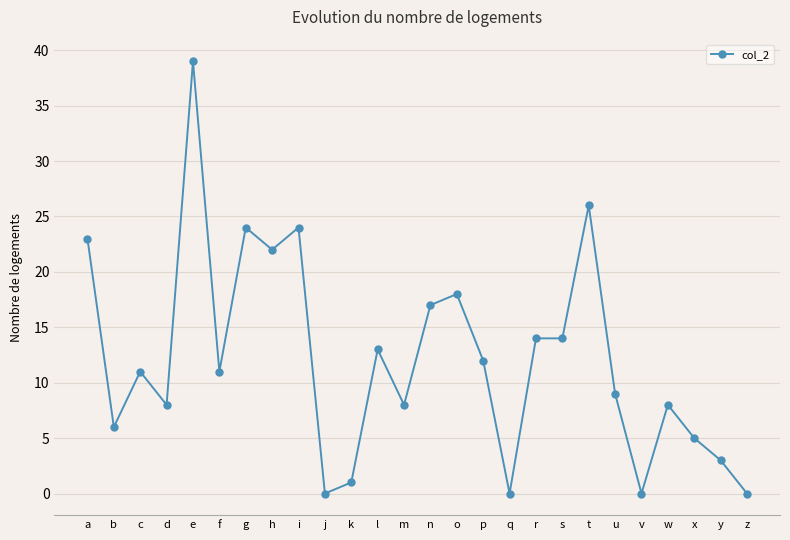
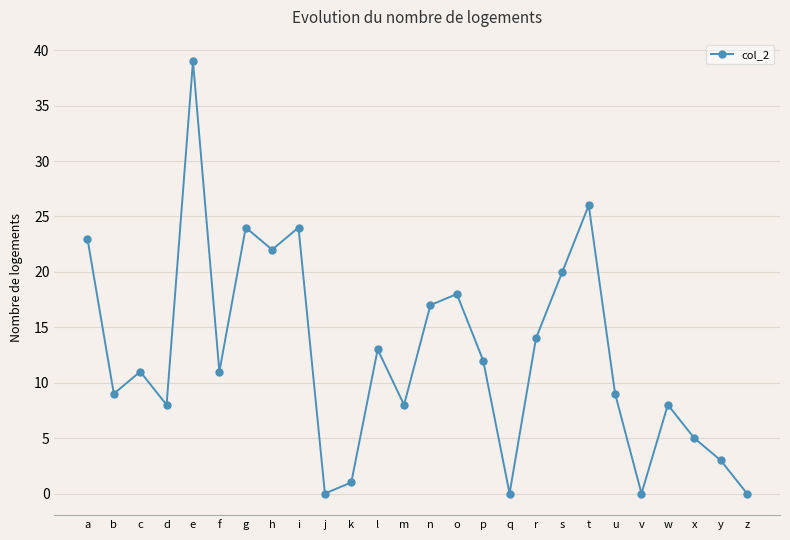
b: 6 -> 9
s: 14 -> 20
